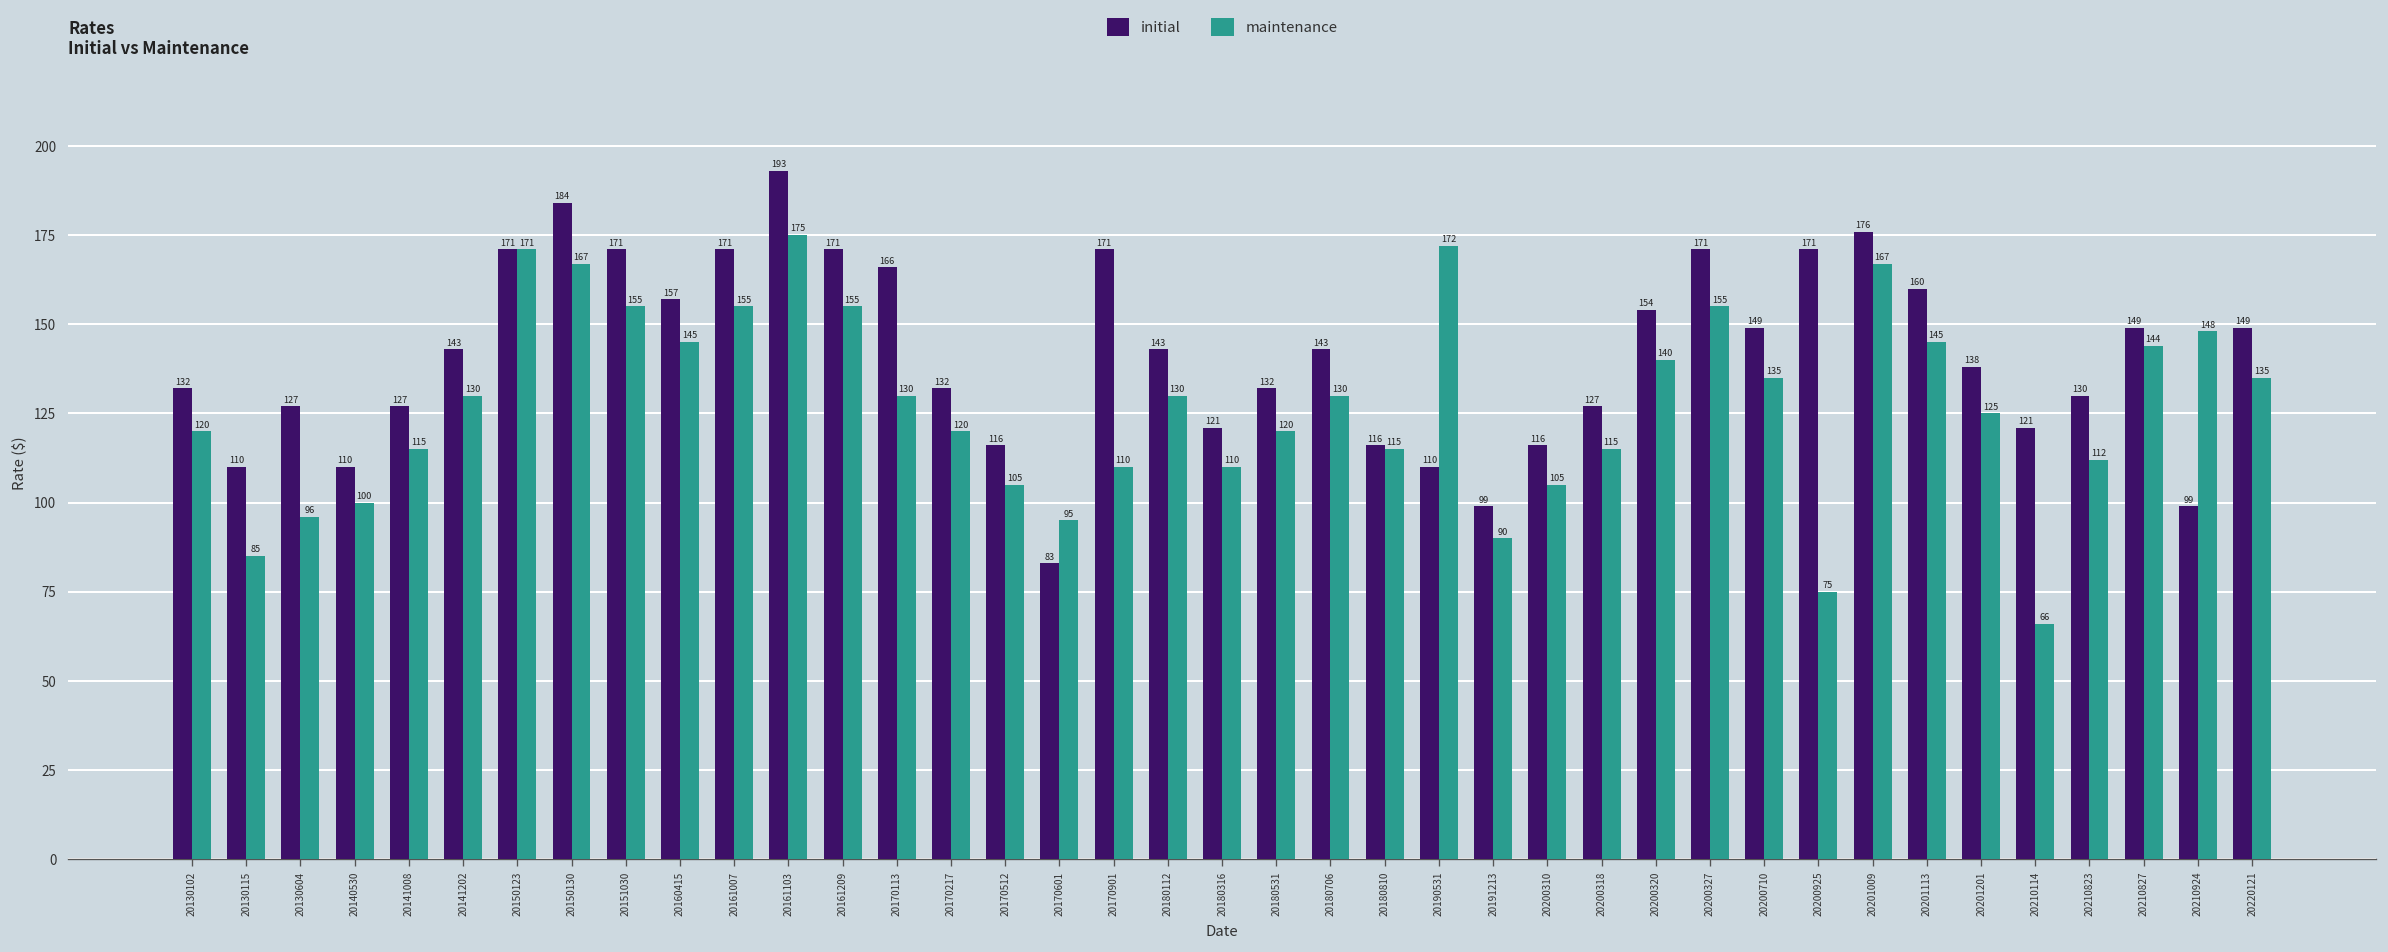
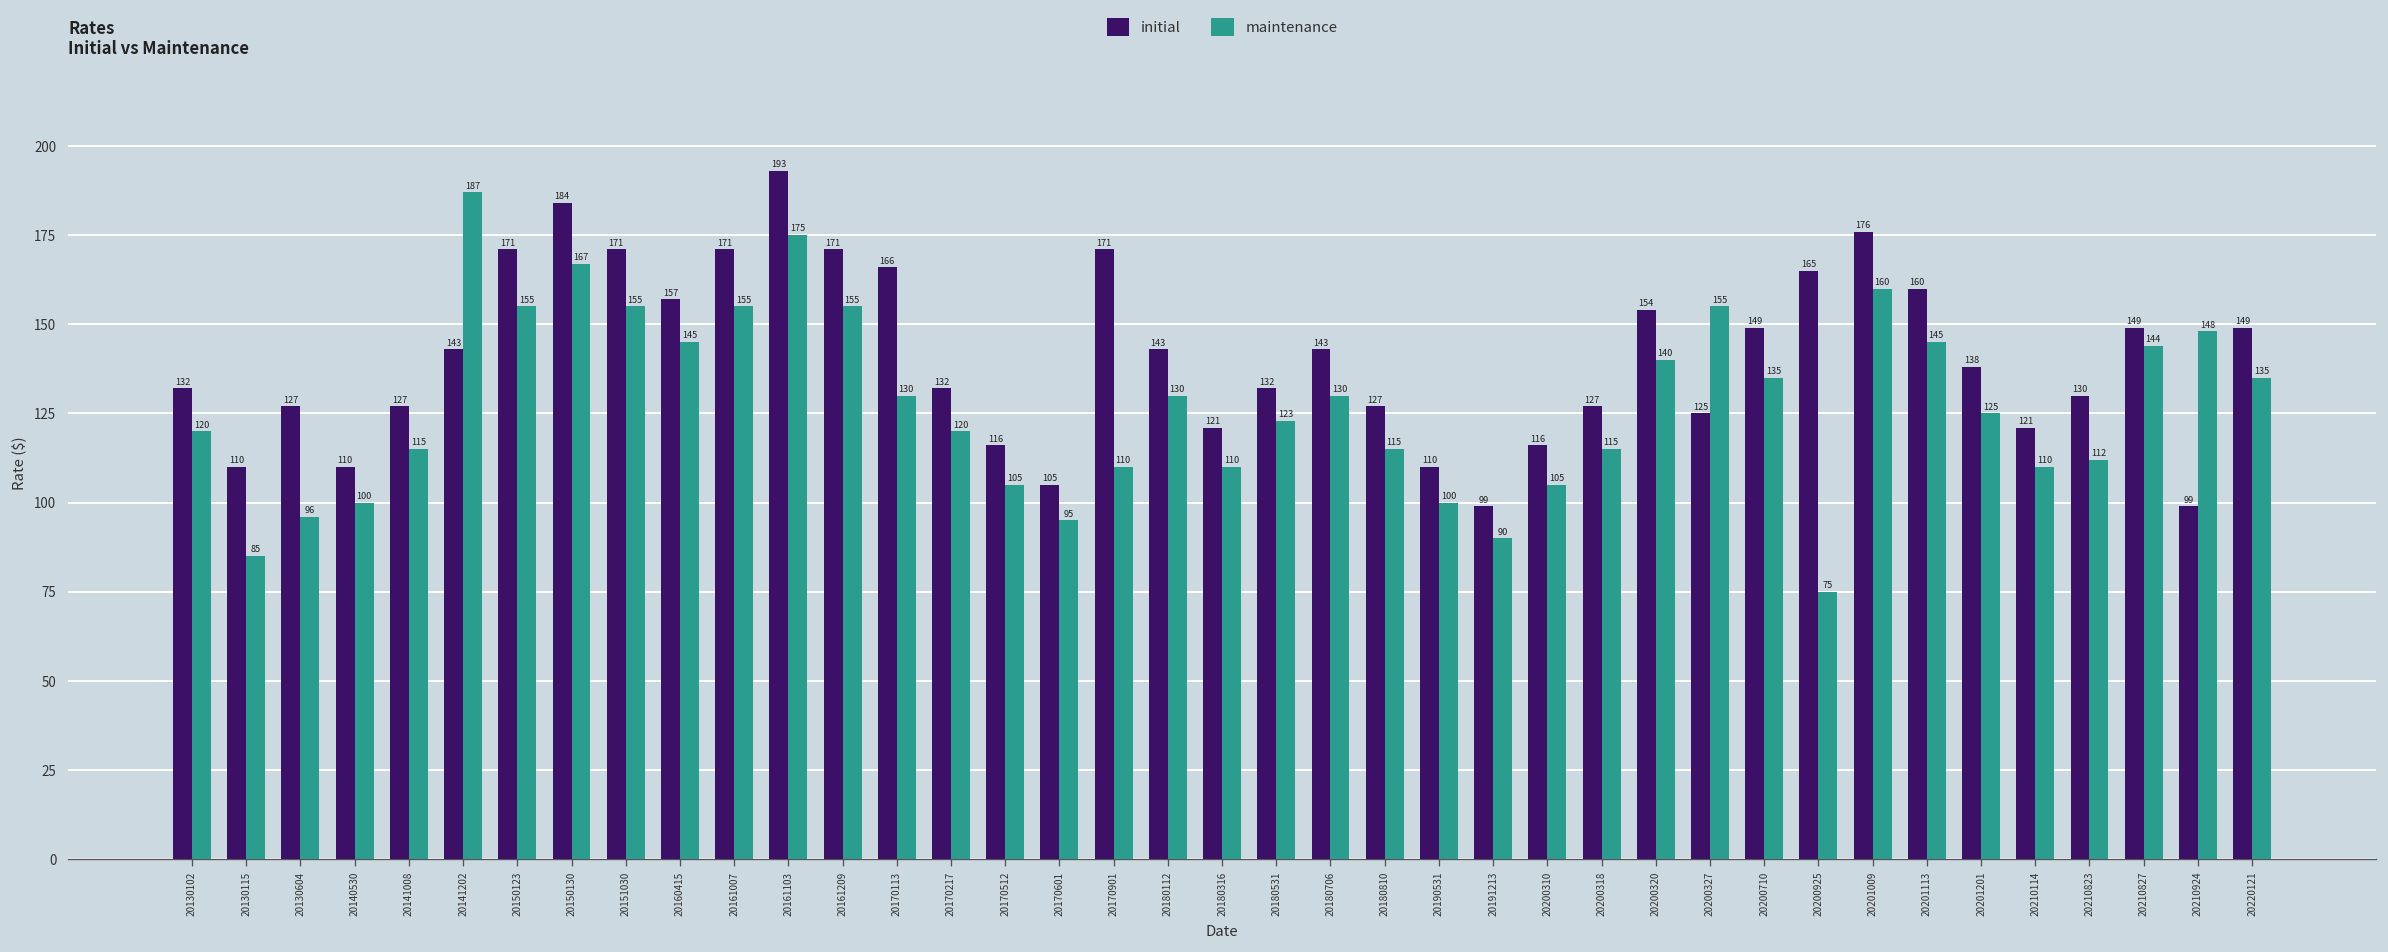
maintenance, 20141202: 130 -> 187
maintenance, 20150123: 171 -> 155
initial, 20170601: 83 -> 105
maintenance, 20180531: 120 -> 123
initial, 20180810: 116 -> 127
maintenance, 20190531: 172 -> 100
initial, 20200327: 171 -> 125
initial, 20200925: 171 -> 165
maintenance, 20201009: 167 -> 160
maintenance, 20210114: 66 -> 110
